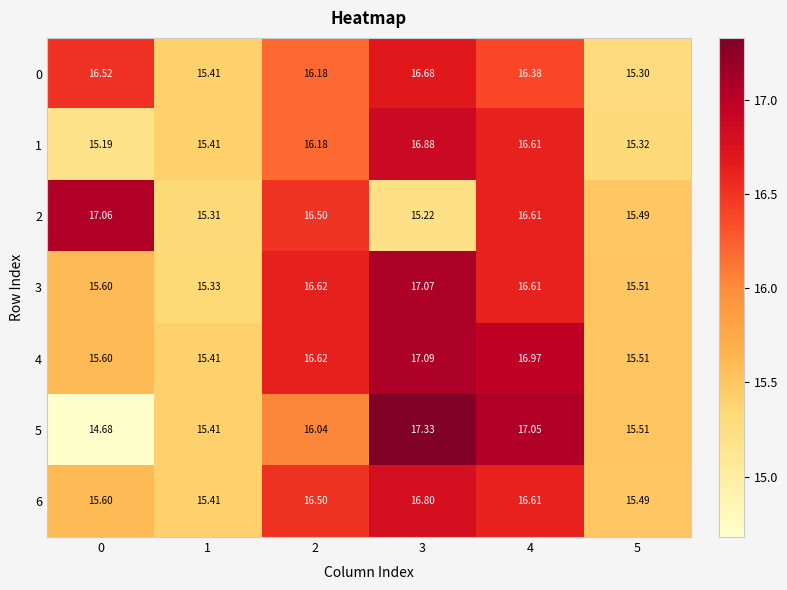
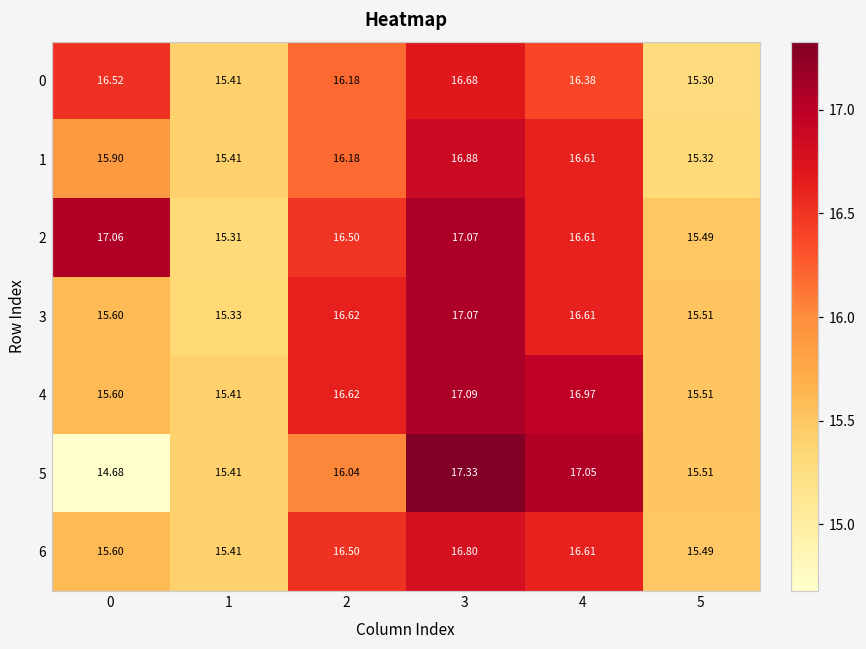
1, 0: 15.19 -> 15.90
2, 3: 15.22 -> 17.07
